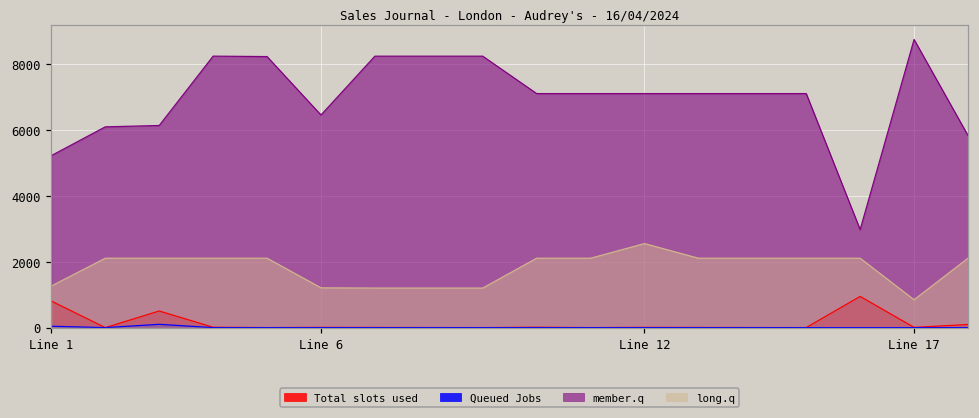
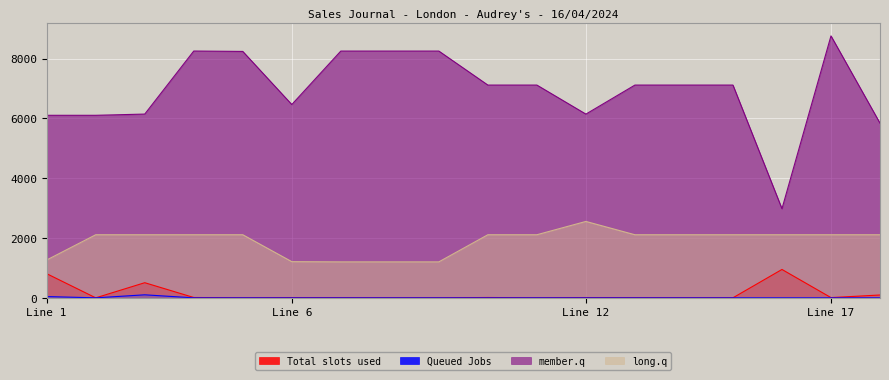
member.q, Line 1: 5200 -> 6100
member.q, Line 12: 7100 -> 6100
long.q, Line 17: 800 -> 2100
